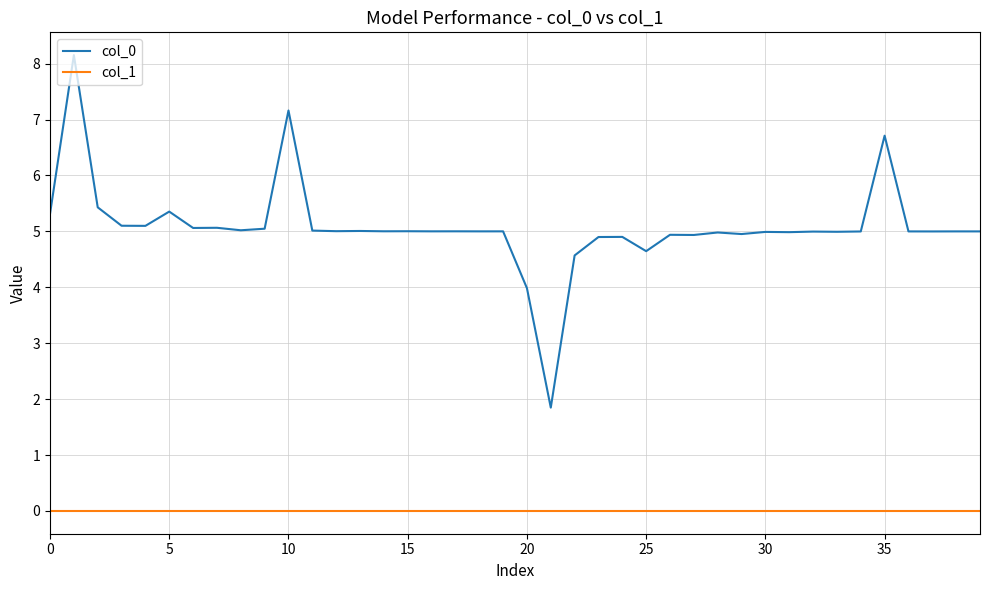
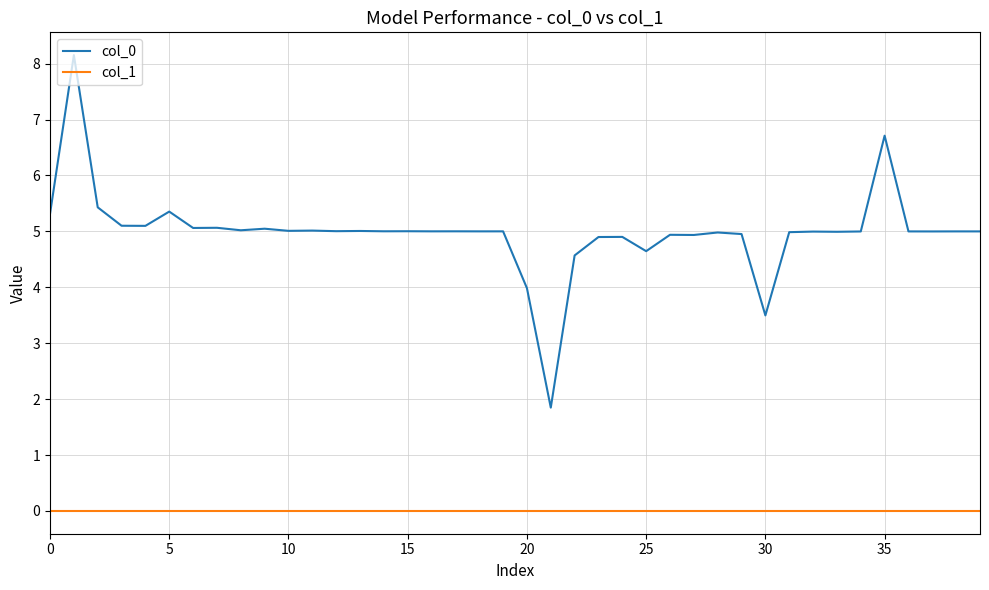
col_0, 10: 7.2 -> 5.0
col_0, 30: 5.0 -> 3.5
